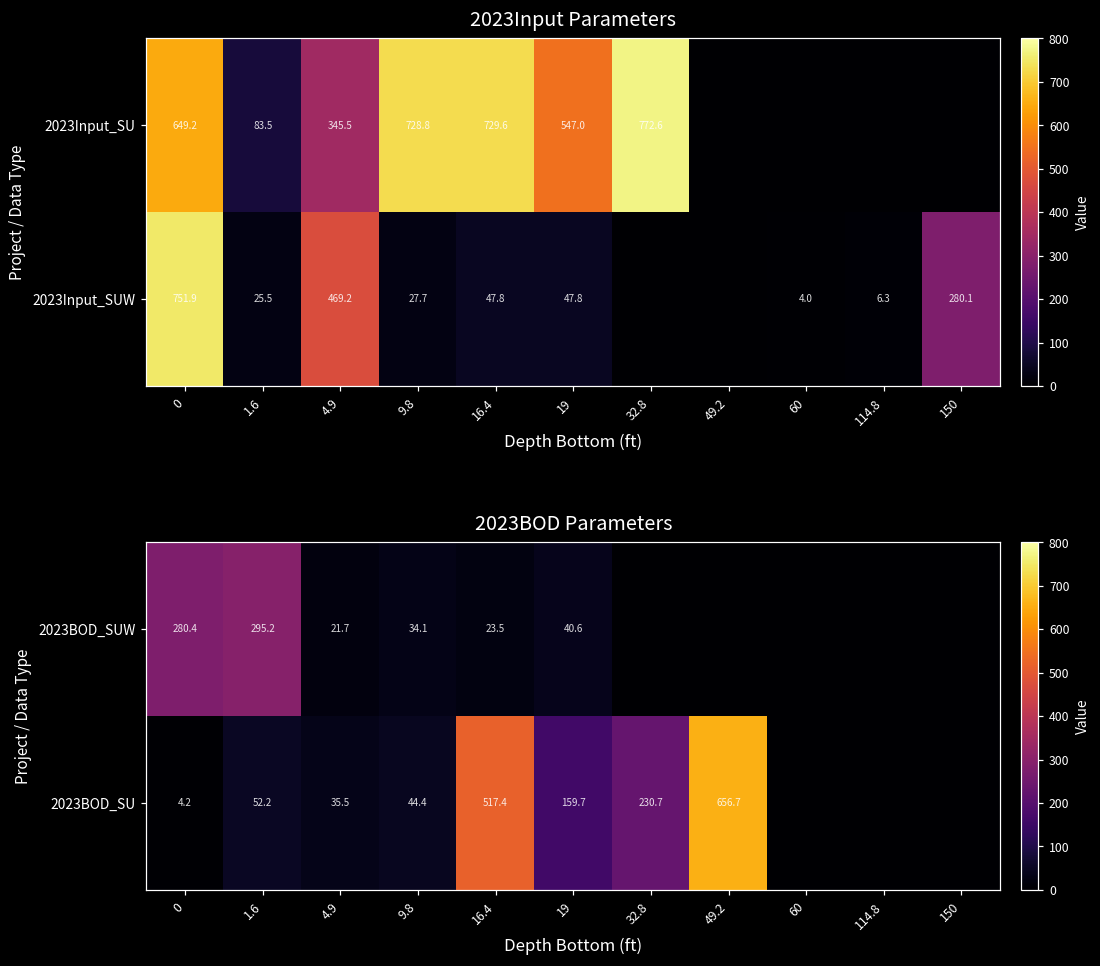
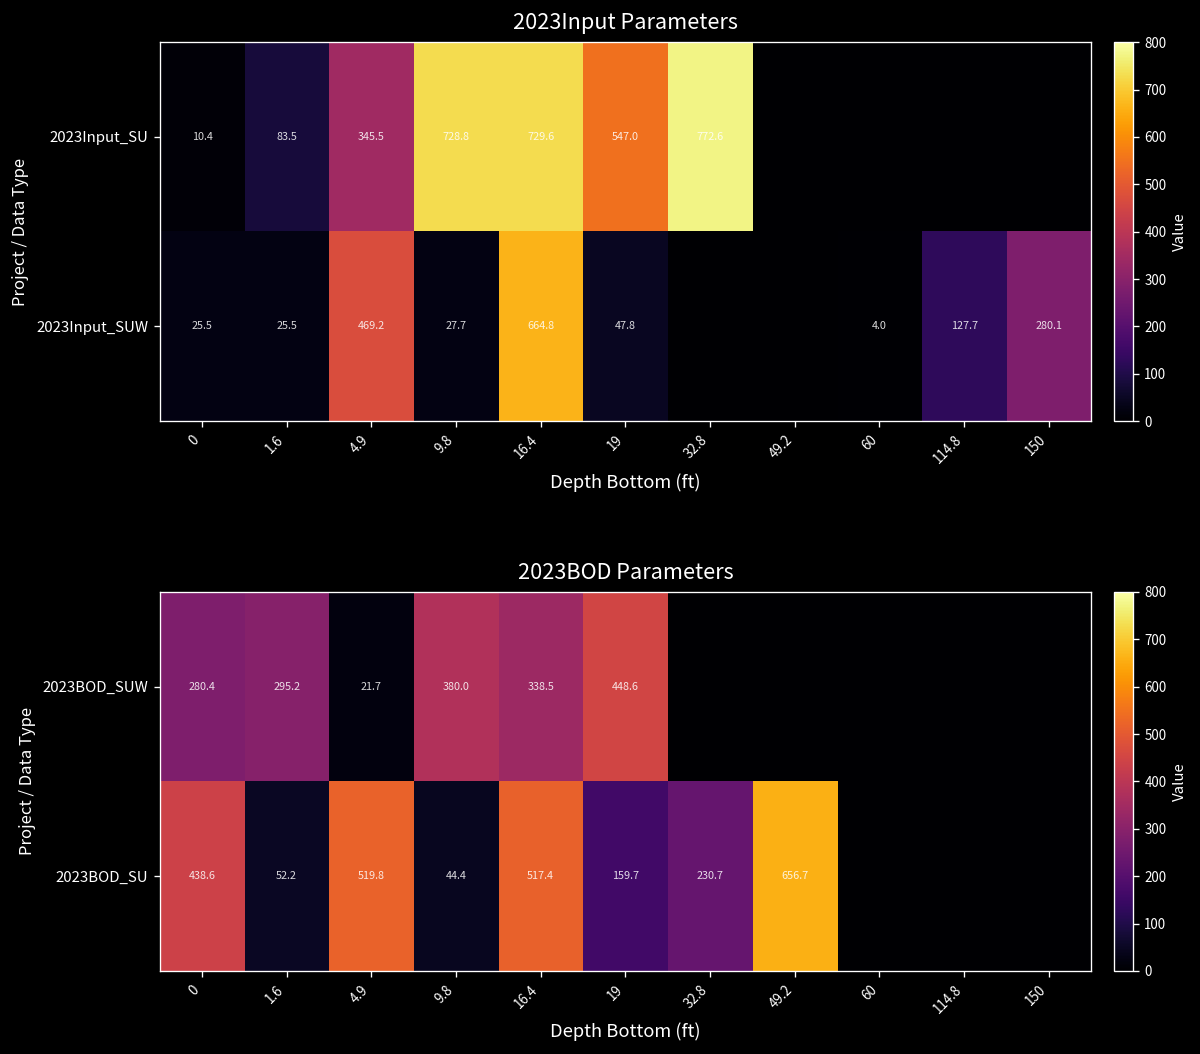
2023Input Parameters, 2023Input_SU, 0: 649.2 -> 10.4
2023Input Parameters, 2023Input_SUW, 0: 751.9 -> 25.5
2023Input Parameters, 2023Input_SUW, 16.4: 47.8 -> 664.8
2023Input Parameters, 2023Input_SUW, 114.8: 6.3 -> 127.7
2023BOD Parameters, 2023BOD_SUW, 9.8: 34.1 -> 380.0
2023BOD Parameters, 2023BOD_SUW, 16.4: 23.5 -> 338.5
2023BOD Parameters, 2023BOD_SUW, 19: 40.6 -> 448.6
2023BOD Parameters, 2023BOD_SU, 0: 4.2 -> 438.6
2023BOD Parameters, 2023BOD_SU, 4.9: 35.5 -> 519.8
